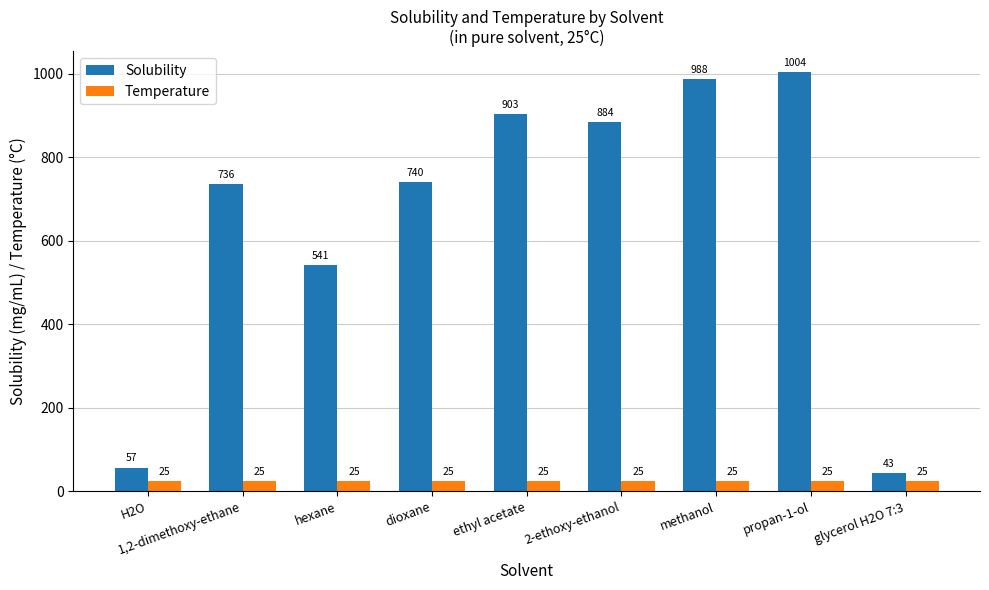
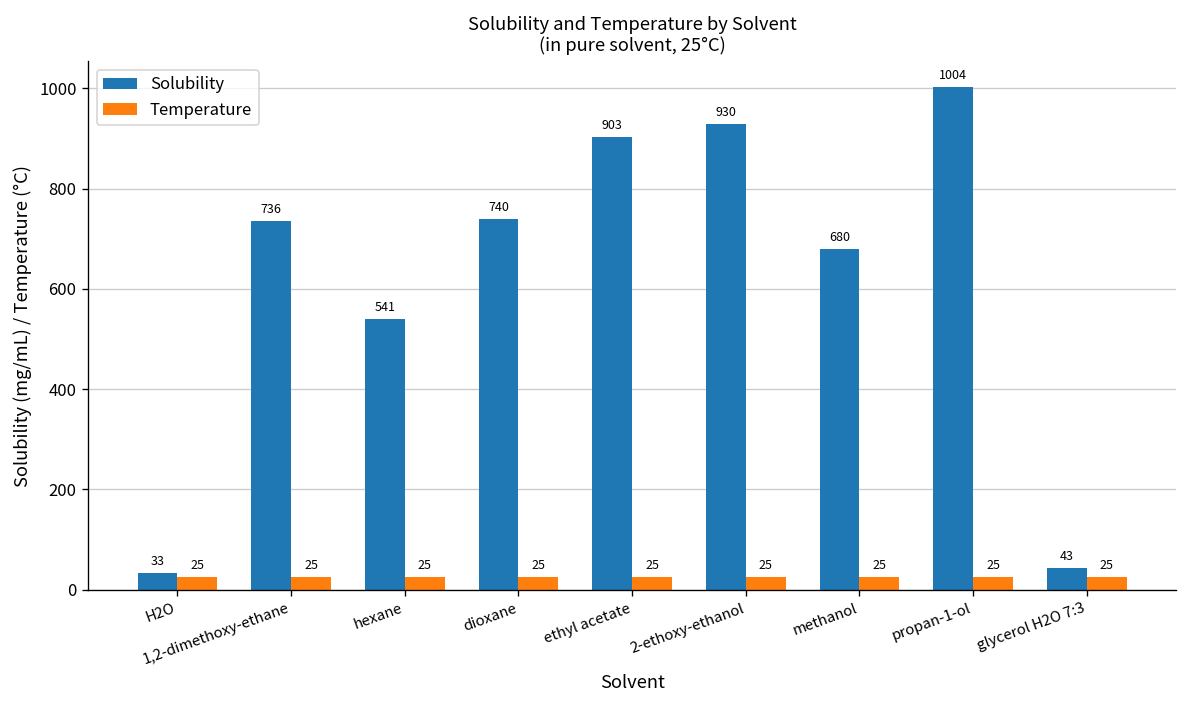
Solubility, H2O: 57 -> 33
Solubility, 2-ethoxy-ethanol: 884 -> 930
Solubility, methanol: 988 -> 680
